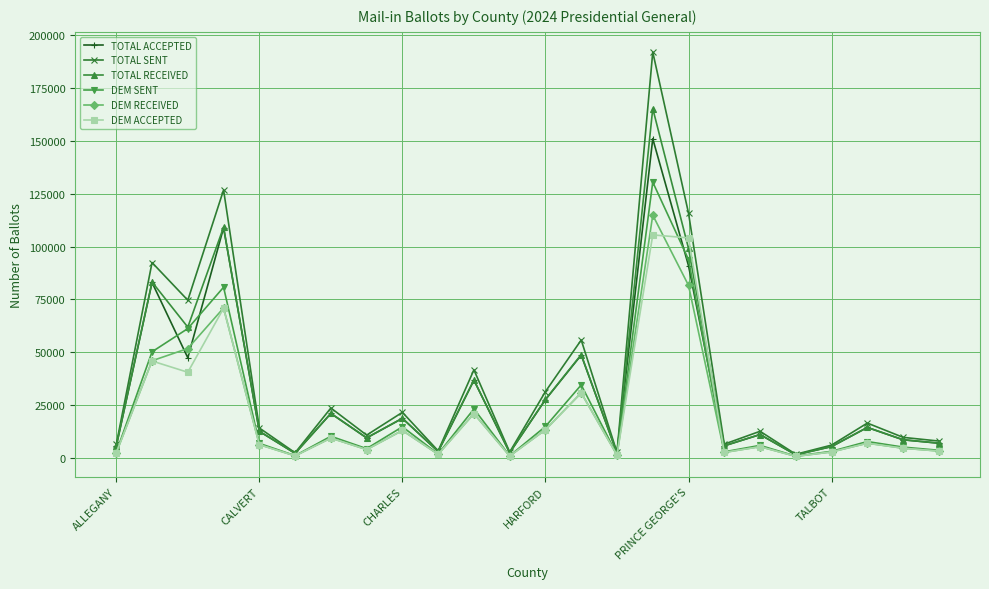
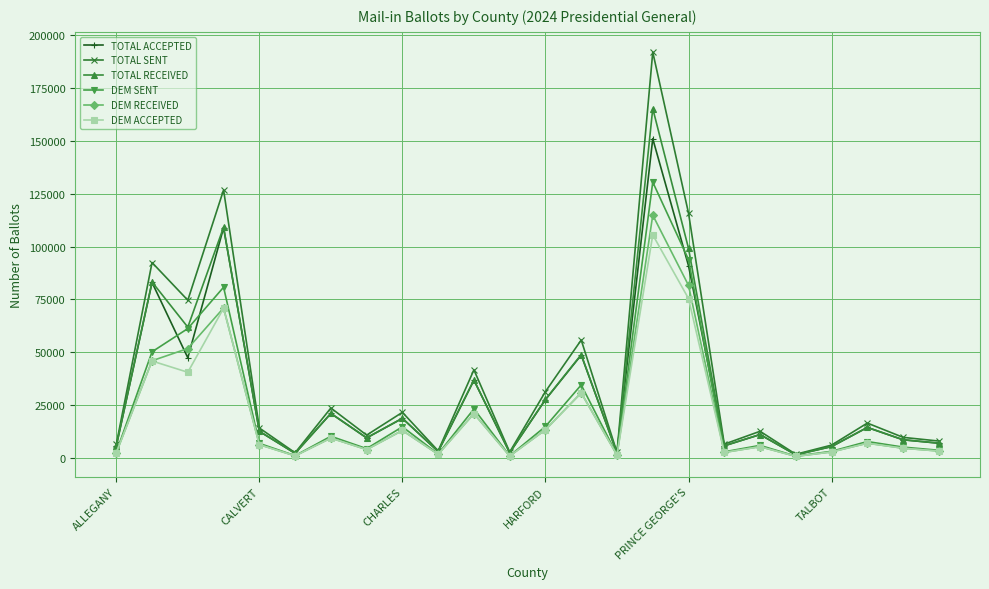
DEM ACCEPTED, PRINCE GEORGE'S: 104000 -> 75000
